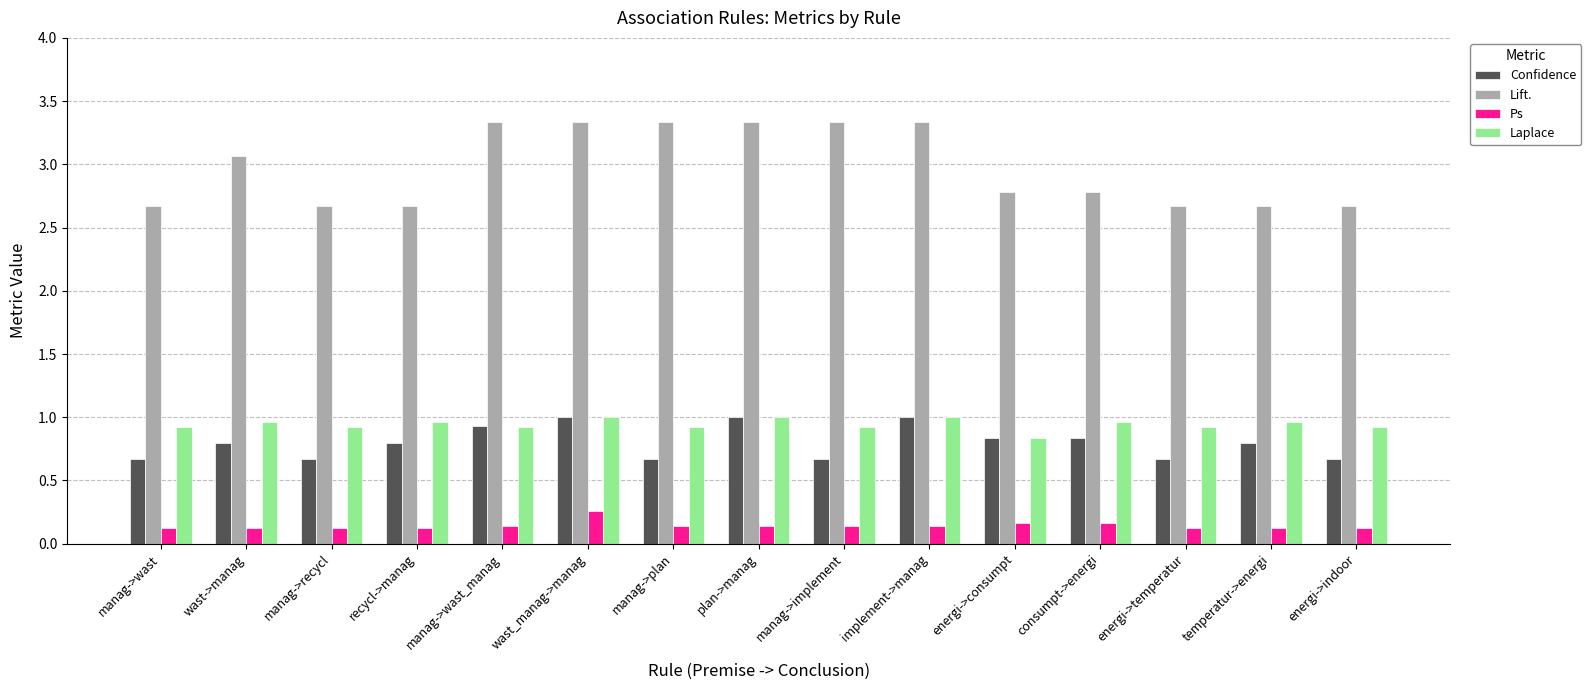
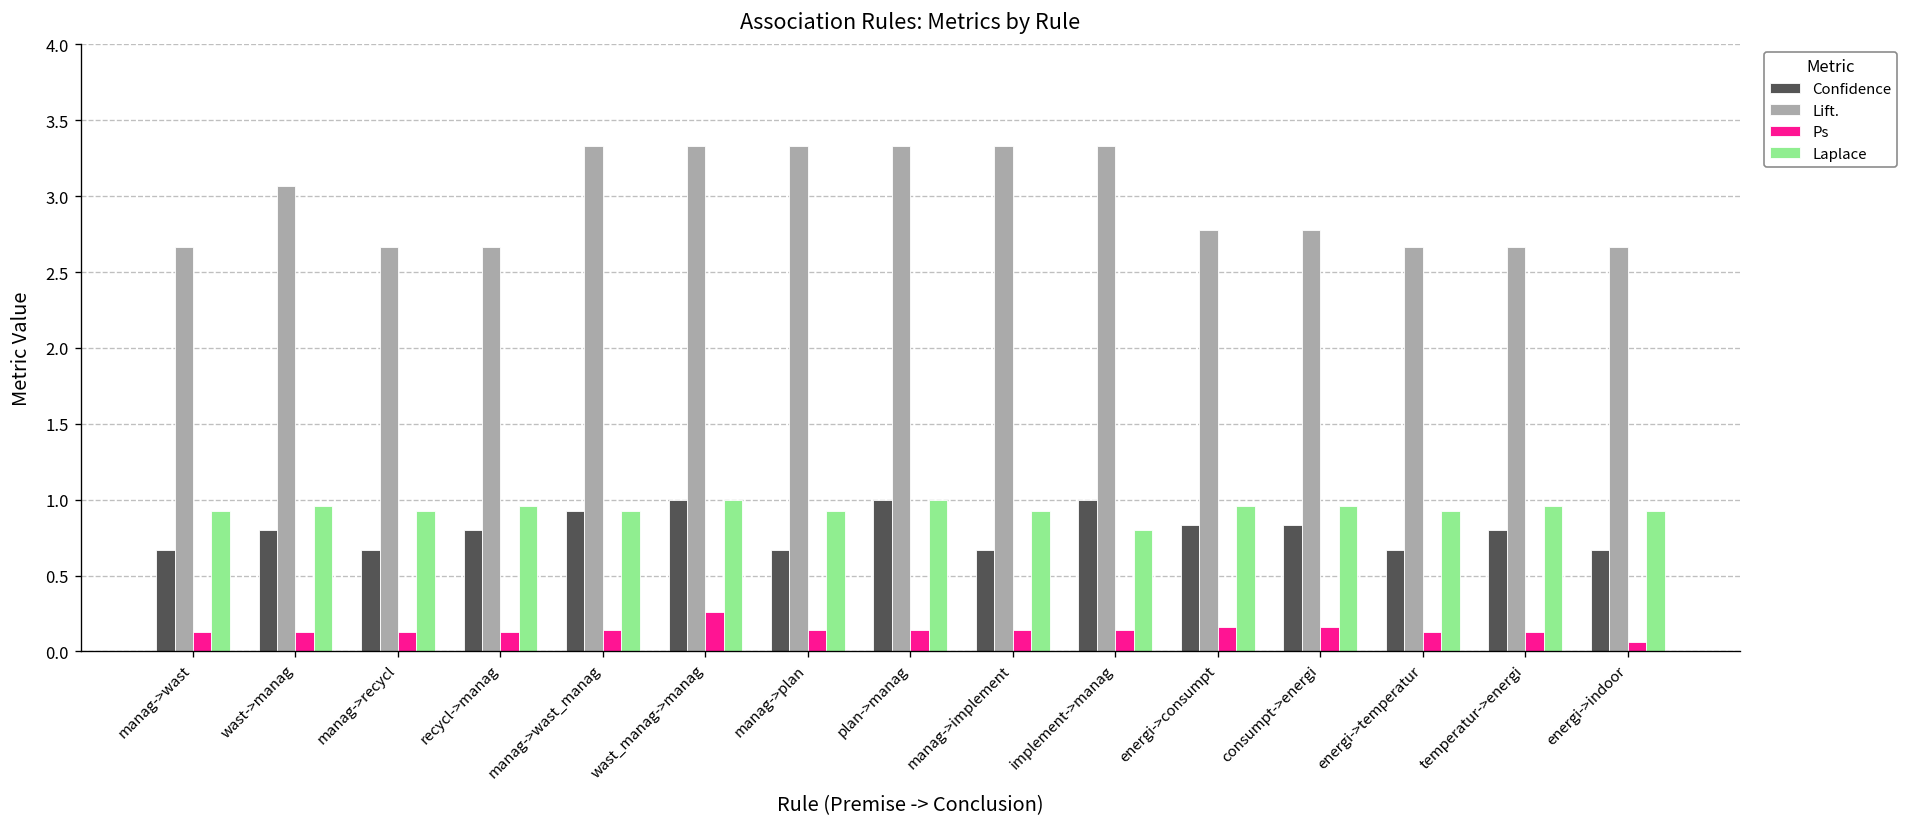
Laplace, implement->manag: 1.0 -> 0.8
Laplace, energi->consumpt: 0.84 -> 0.96
Ps, energi->indoor: 0.13 -> 0.06
